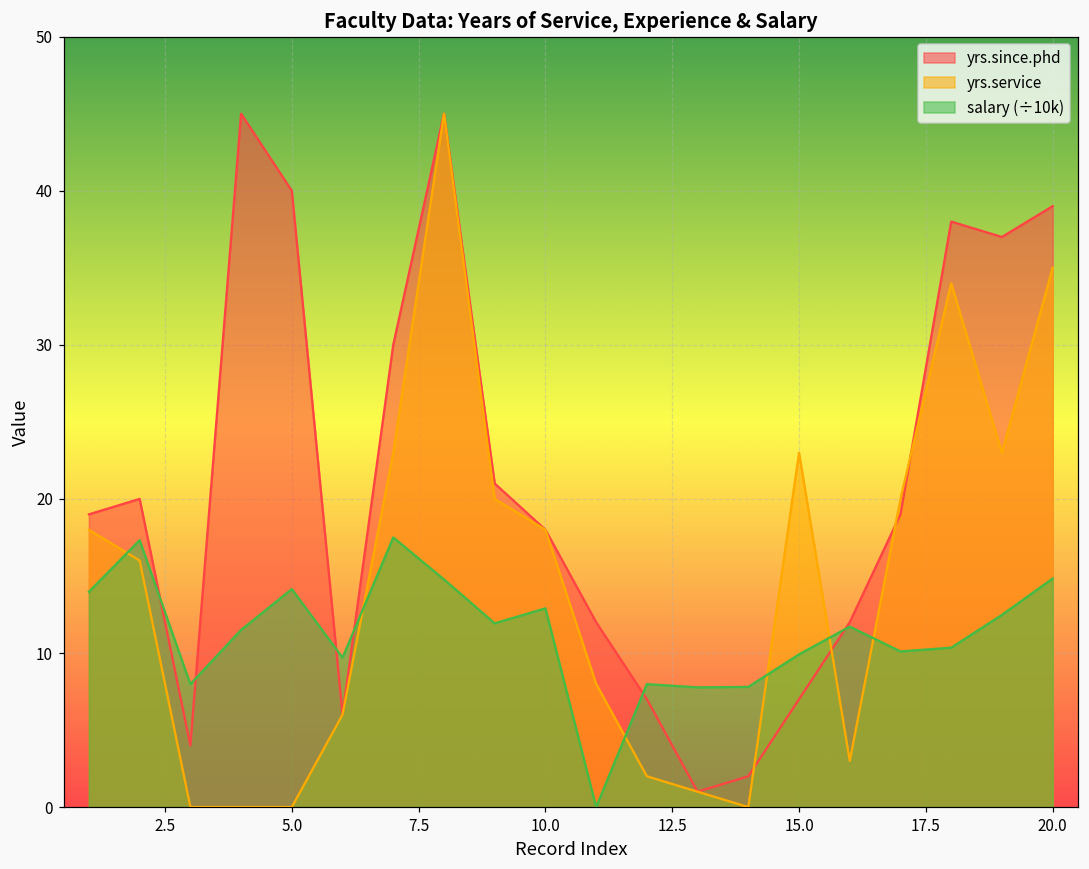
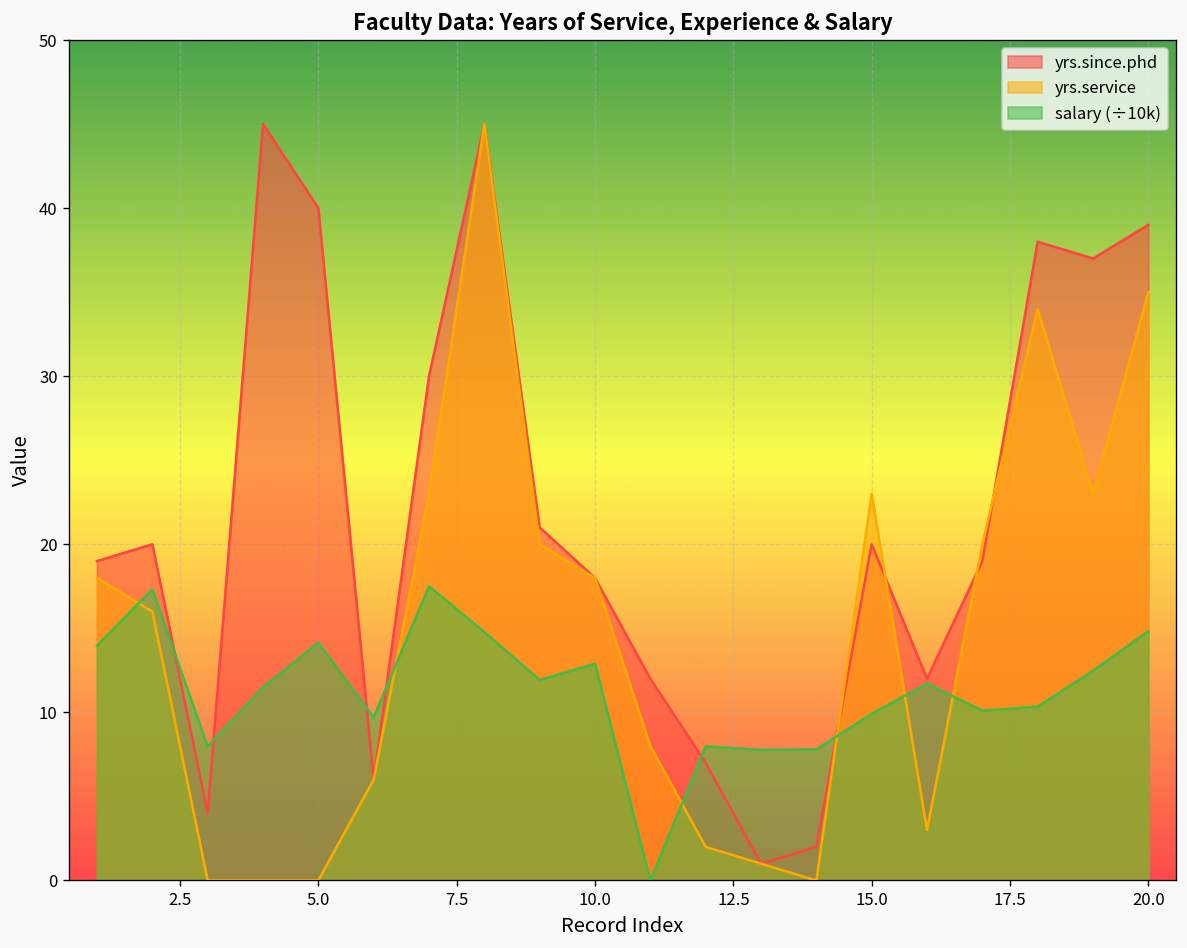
yrs.since.phd, 15.0: 7 -> 20
